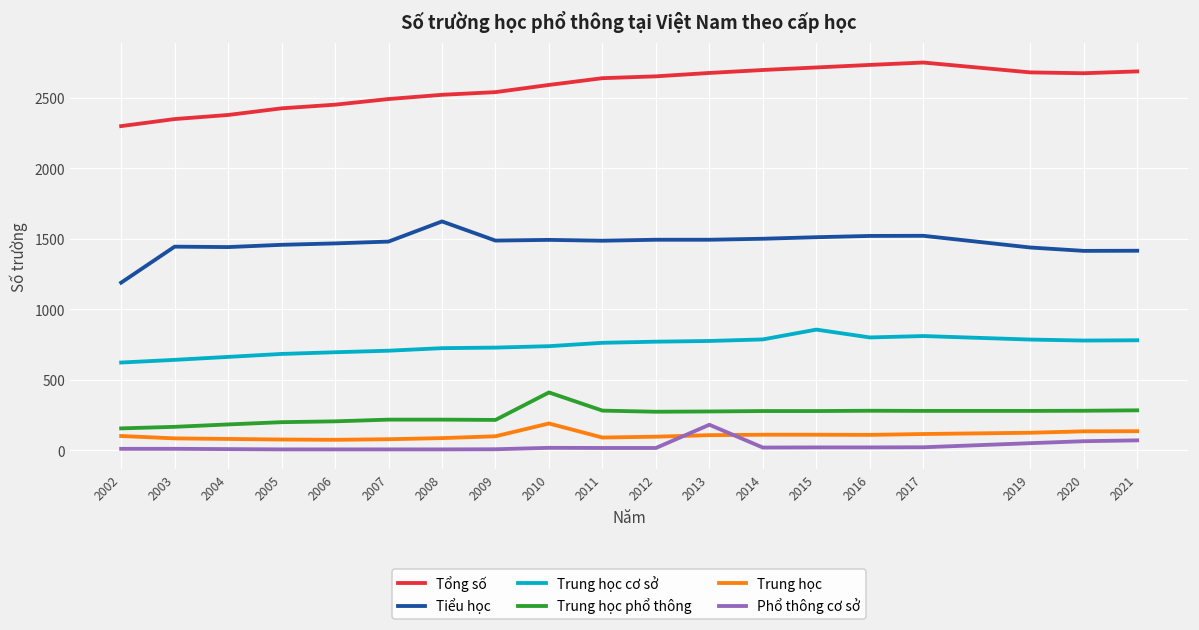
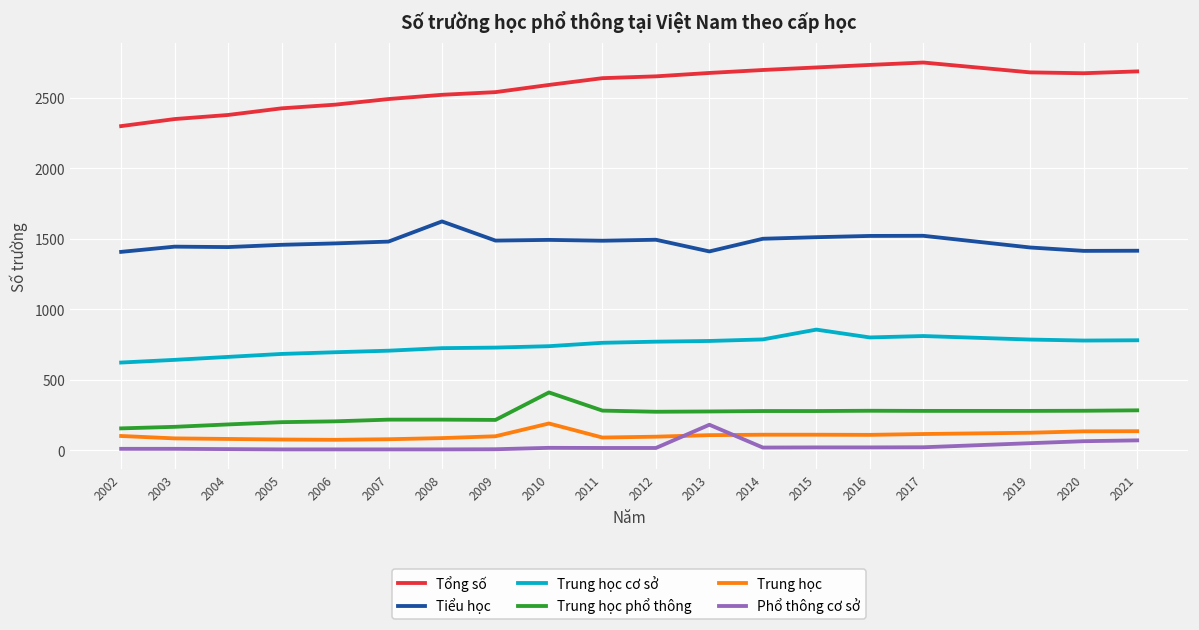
Tiểu học, 2002: 1190 -> 1410
Tiểu học, 2013: 1490 -> 1410
